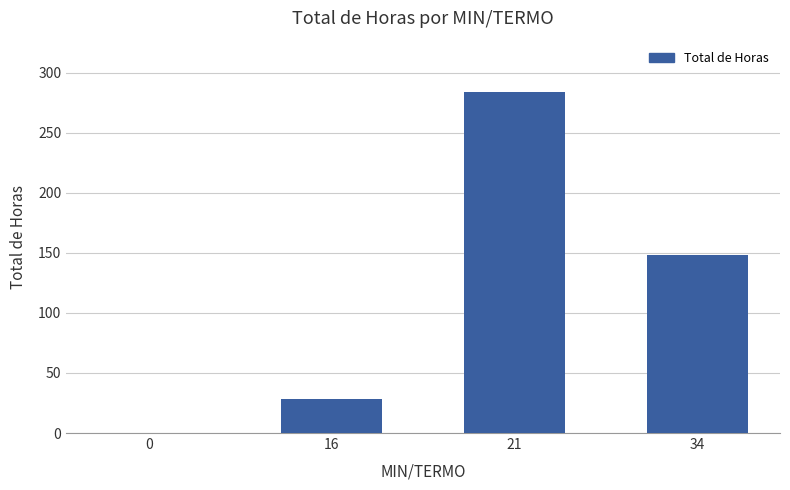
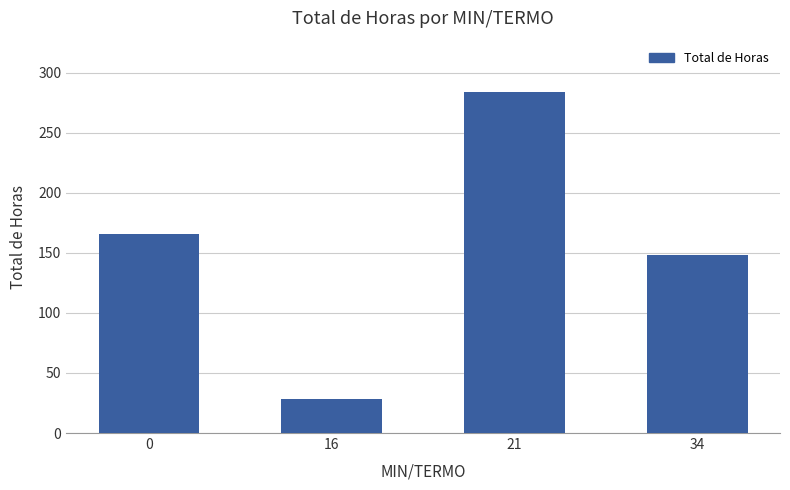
0: 0 -> 166
